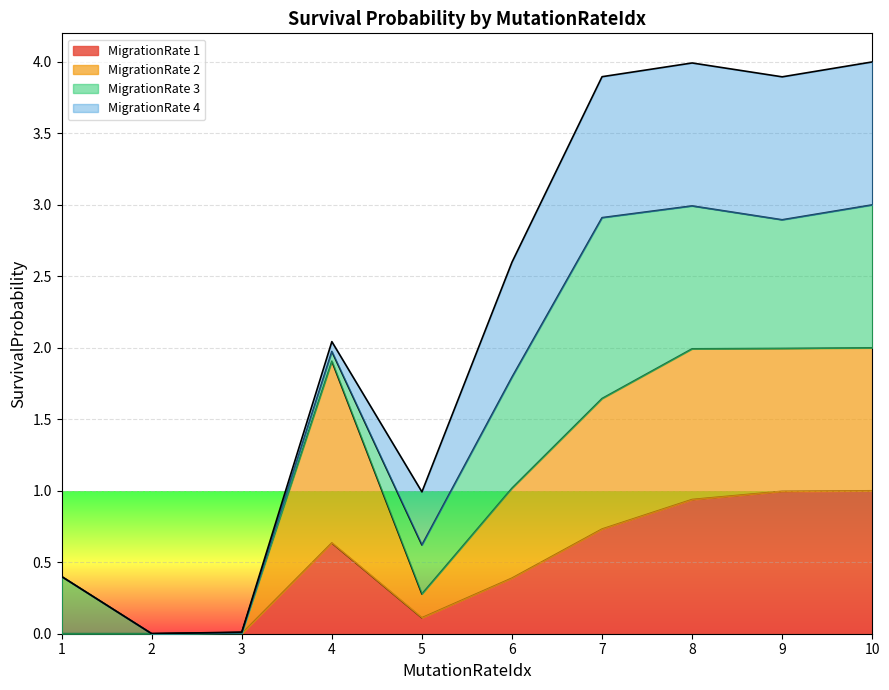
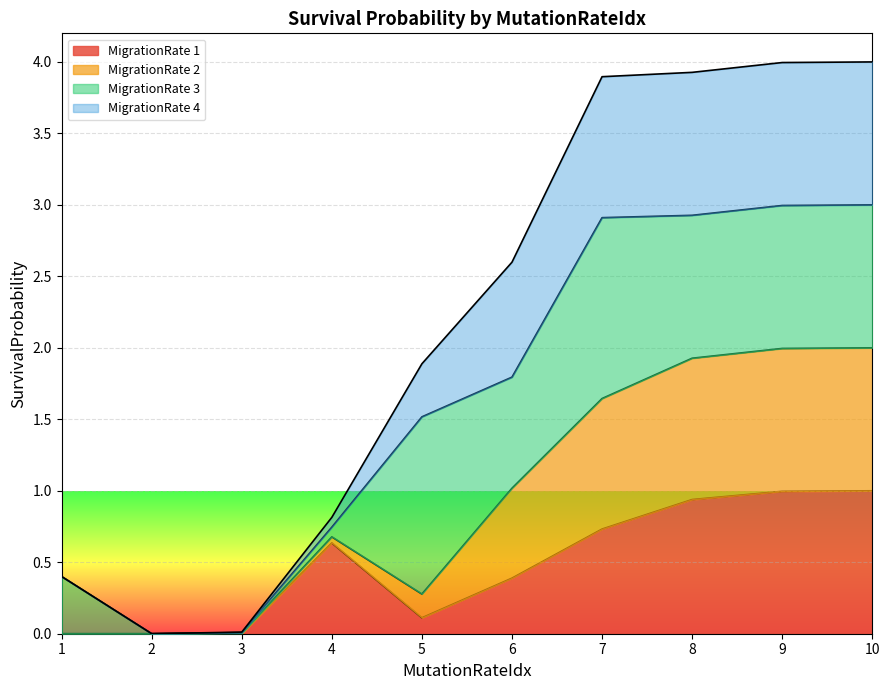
MigrationRate 2, 4: 1.27 -> 0.04
MigrationRate 3, 5: 0.34 -> 1.24
MigrationRate 2, 8: 1.05 -> 0.99
MigrationRate 3, 9: 0.9 -> 1.0
